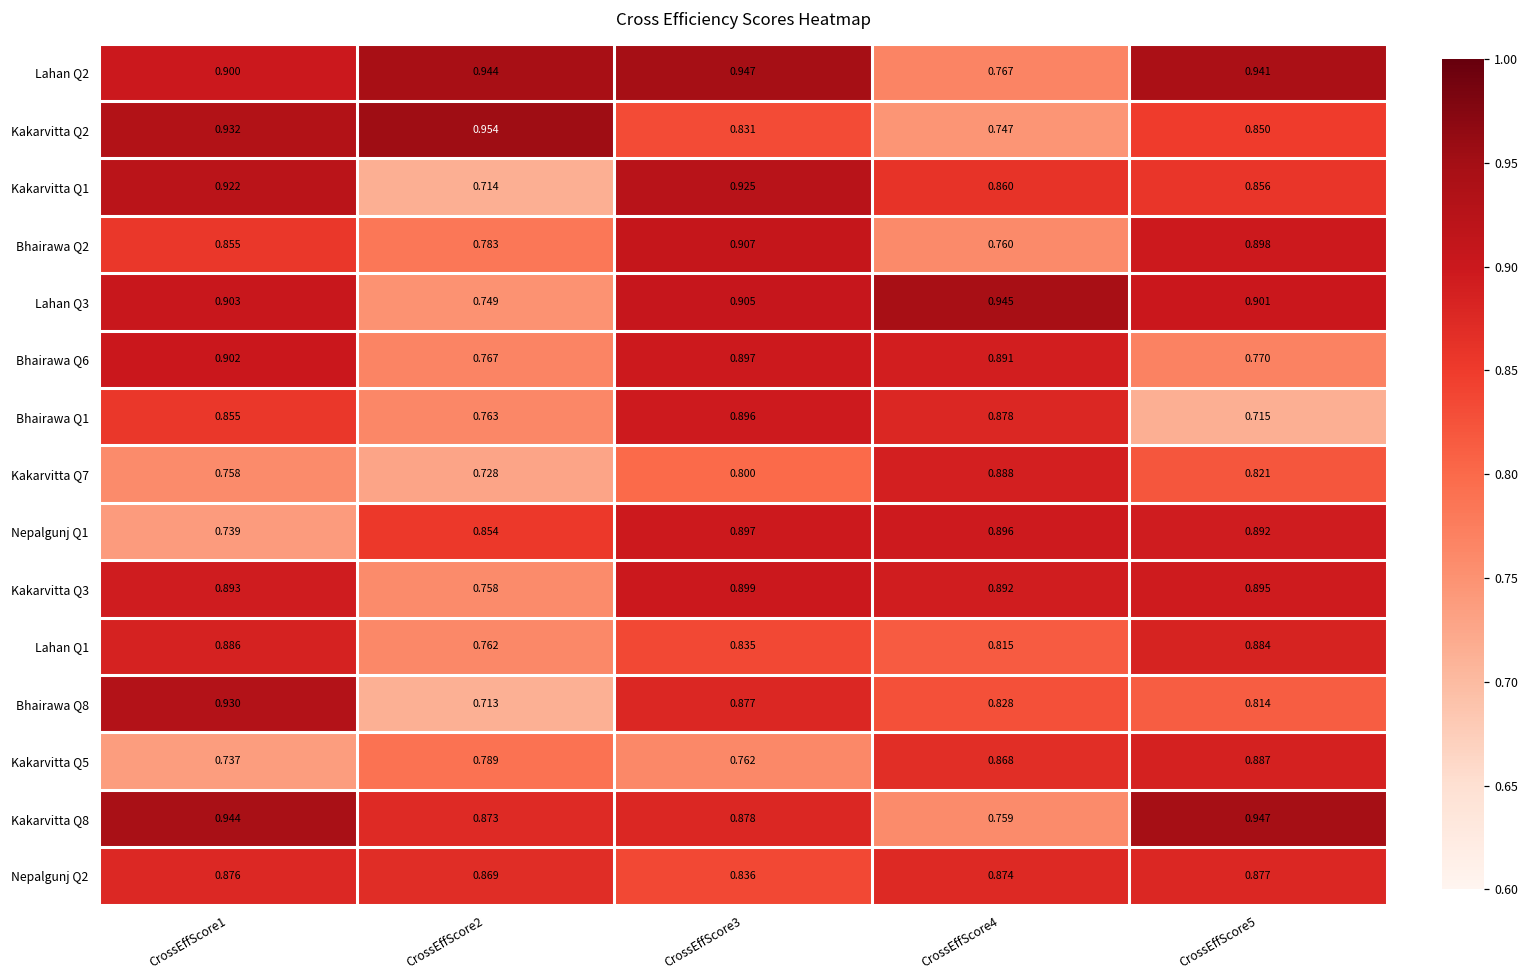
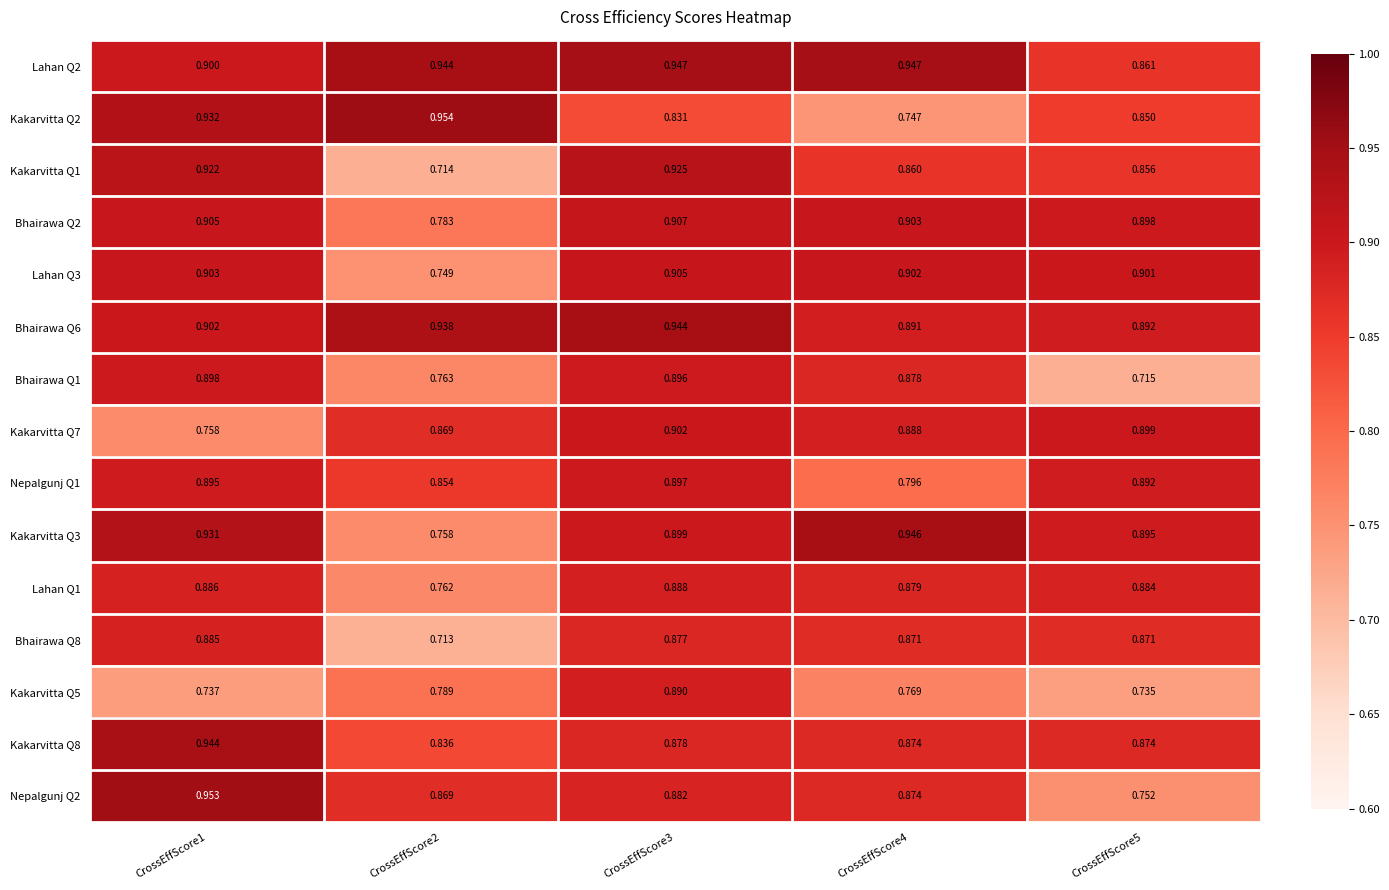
Lahan Q2, CrossEffScore4: 0.767 -> 0.947
Lahan Q2, CrossEffScore5: 0.941 -> 0.861
Bhairawa Q2, CrossEffScore1: 0.855 -> 0.905
Bhairawa Q2, CrossEffScore4: 0.760 -> 0.903
Lahan Q3, CrossEffScore4: 0.945 -> 0.902
Bhairawa Q6, CrossEffScore2: 0.767 -> 0.938
Bhairawa Q6, CrossEffScore3: 0.897 -> 0.944
Bhairawa Q6, CrossEffScore5: 0.770 -> 0.892
Bhairawa Q1, CrossEffScore1: 0.855 -> 0.898
Kakarvitta Q7, CrossEffScore2: 0.728 -> 0.869
Kakarvitta Q7, CrossEffScore3: 0.800 -> 0.902
Kakarvitta Q7, CrossEffScore5: 0.821 -> 0.899
Nepalgunj Q1, CrossEffScore1: 0.739 -> 0.895
Nepalgunj Q1, CrossEffScore4: 0.896 -> 0.796
Kakarvitta Q3, CrossEffScore1: 0.893 -> 0.931
Kakarvitta Q3, CrossEffScore4: 0.892 -> 0.946
Lahan Q1, CrossEffScore3: 0.835 -> 0.888
Lahan Q1, CrossEffScore4: 0.815 -> 0.879
Bhairawa Q8, CrossEffScore1: 0.930 -> 0.885
Bhairawa Q8, CrossEffScore4: 0.828 -> 0.871
Bhairawa Q8, CrossEffScore5: 0.814 -> 0.871
Kakarvitta Q5, CrossEffScore3: 0.762 -> 0.890
Kakarvitta Q5, CrossEffScore4: 0.868 -> 0.769
Kakarvitta Q5, CrossEffScore5: 0.887 -> 0.735
Kakarvitta Q8, CrossEffScore2: 0.873 -> 0.836
Kakarvitta Q8, CrossEffScore4: 0.759 -> 0.874
Kakarvitta Q8, CrossEffScore5: 0.947 -> 0.874
Nepalgunj Q2, CrossEffScore1: 0.876 -> 0.953
Nepalgunj Q2, CrossEffScore3: 0.836 -> 0.882
Nepalgunj Q2, CrossEffScore5: 0.877 -> 0.752
